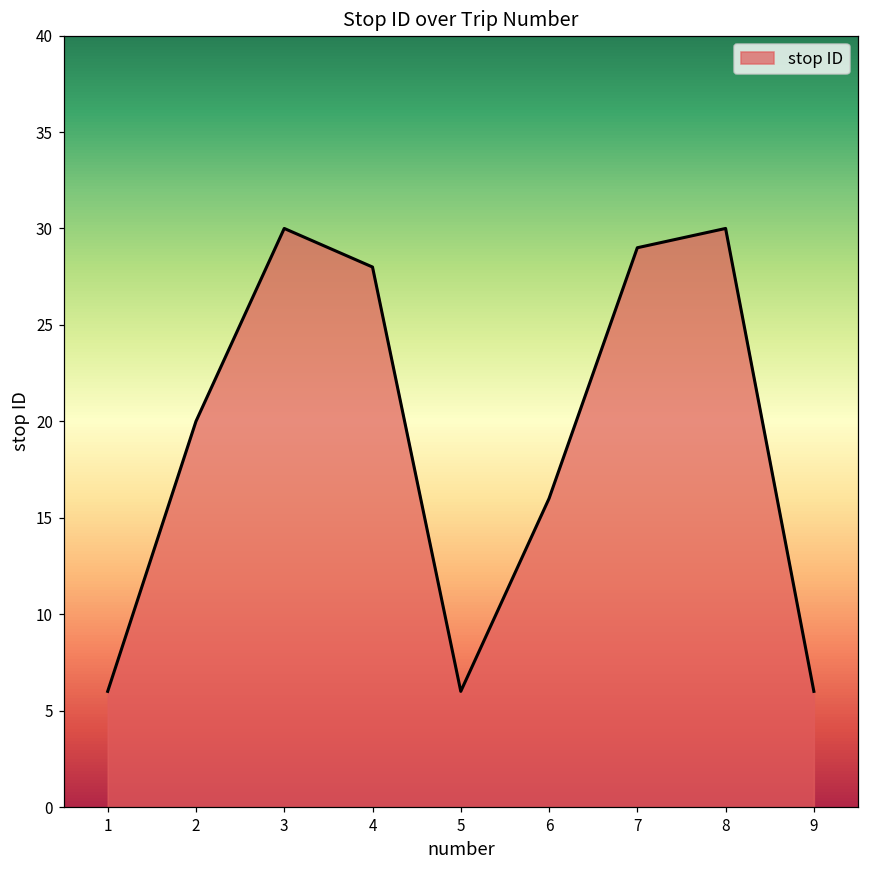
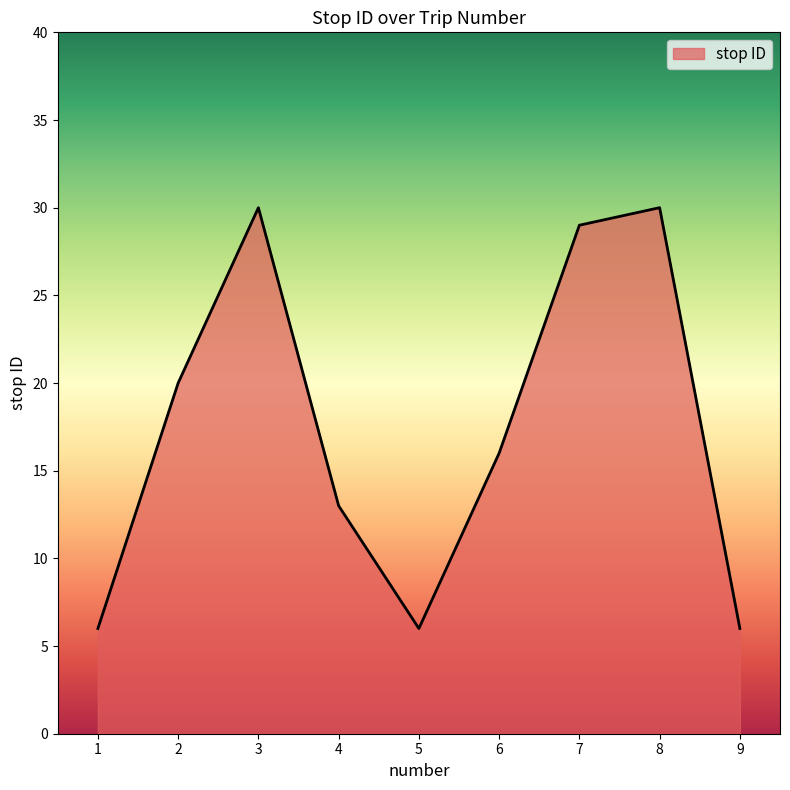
4: 28 -> 13
